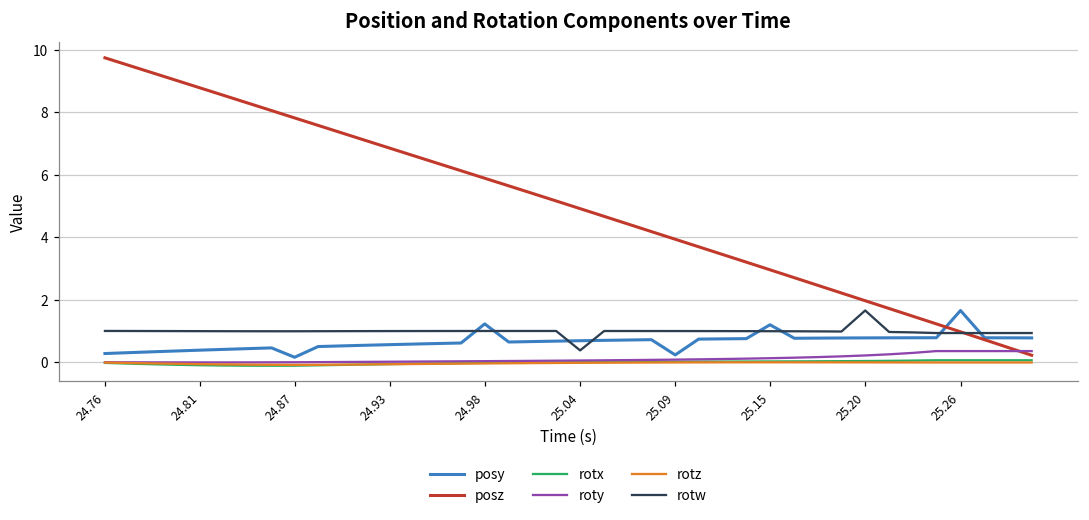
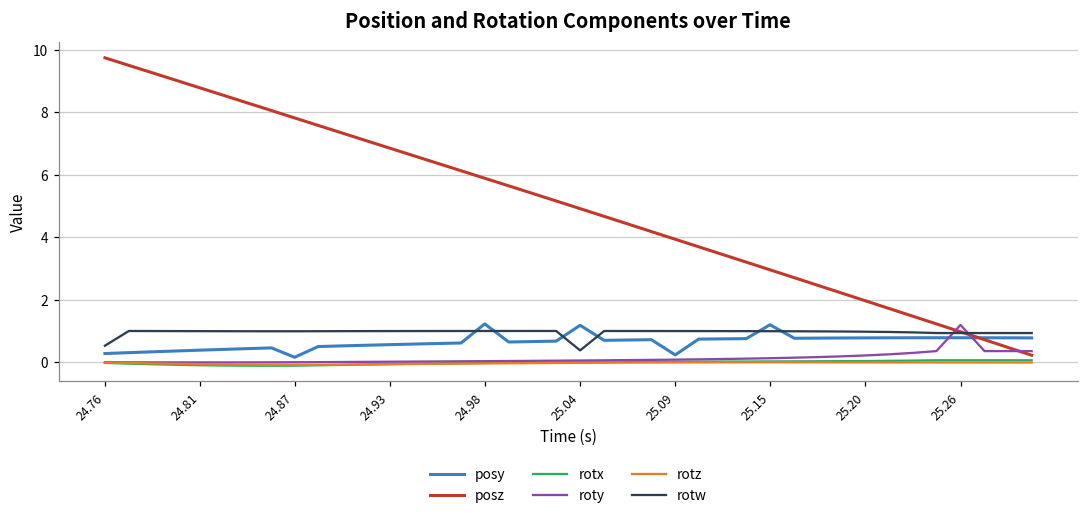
rotw, 24.76: 1.0 -> 0.5
posy, 25.04: 0.7 -> 1.2
rotw, 25.20: 1.7 -> 1.0
posy, 25.26: 1.7 -> 0.8
roty, 25.26: 0.4 -> 1.2
